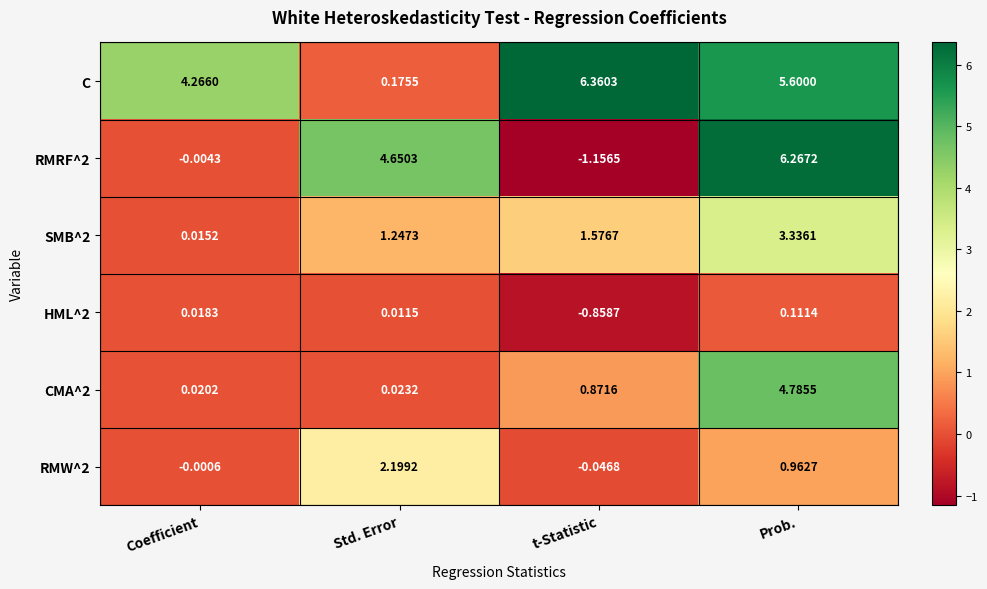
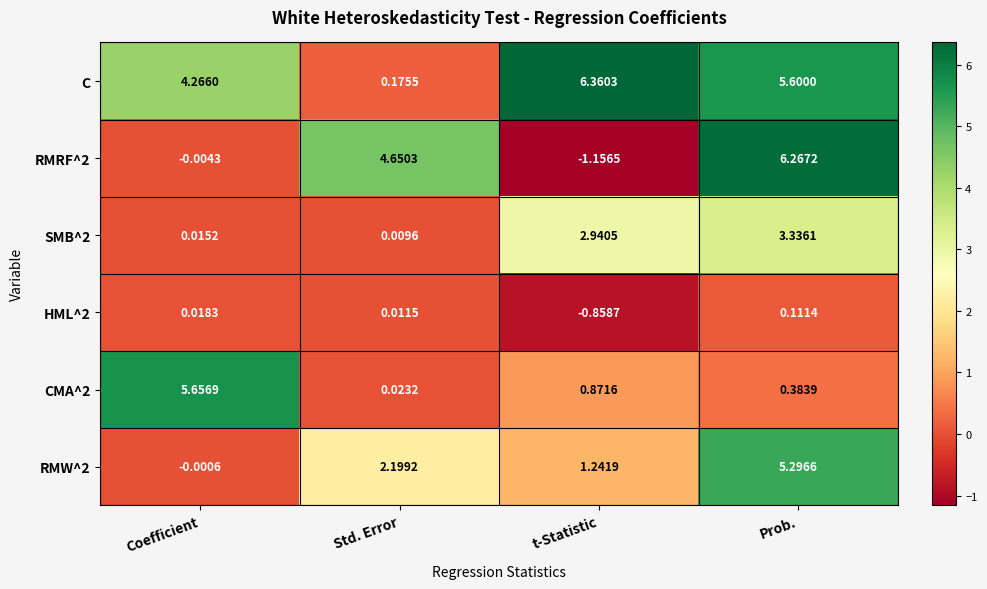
SMB^2, Std. Error: 1.2473 -> 0.0096
SMB^2, t-Statistic: 1.5767 -> 2.9405
CMA^2, Coefficient: 0.0202 -> 5.6569
CMA^2, Prob.: 4.7855 -> 0.3839
RMW^2, t-Statistic: -0.0468 -> 1.2419
RMW^2, Prob.: 0.9627 -> 5.2966
